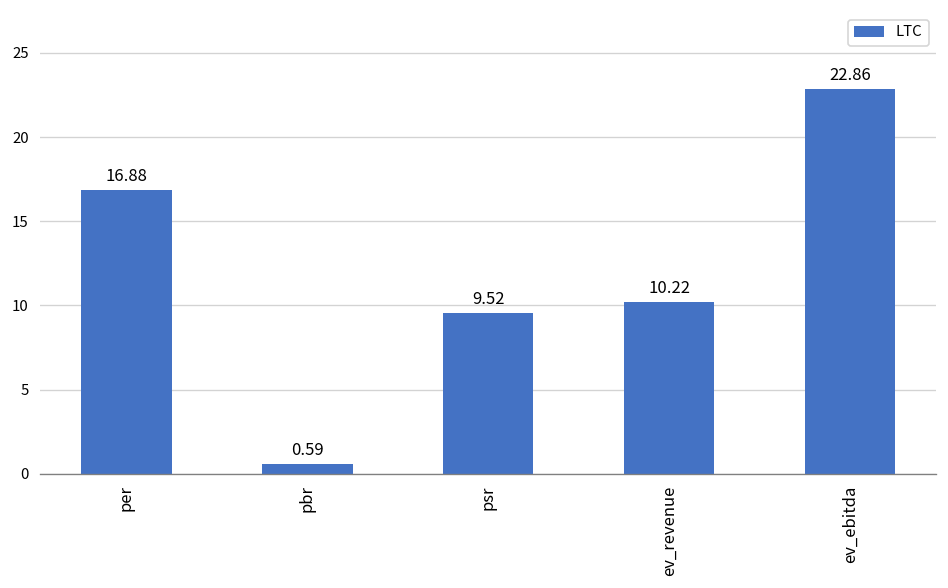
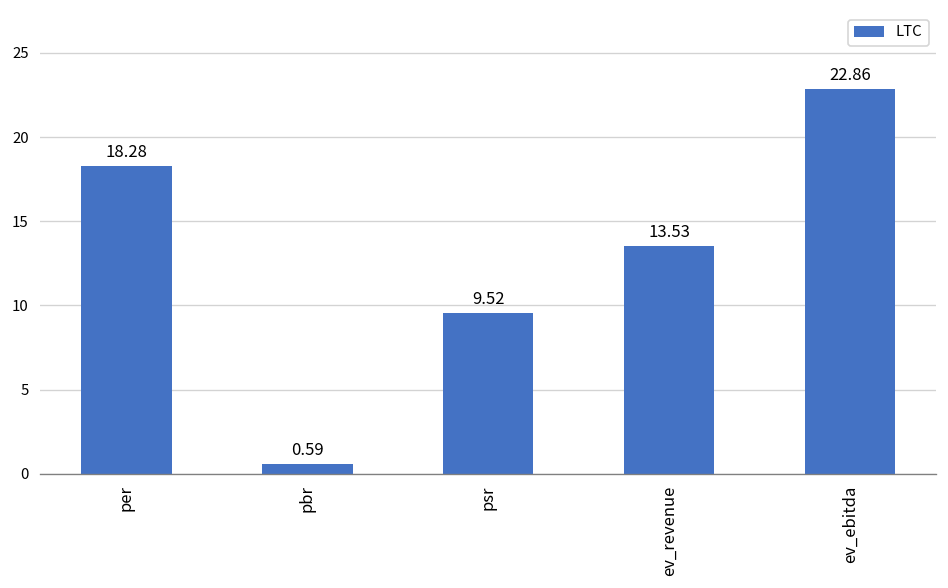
per: 16.88 -> 18.28
ev_revenue: 10.22 -> 13.53
